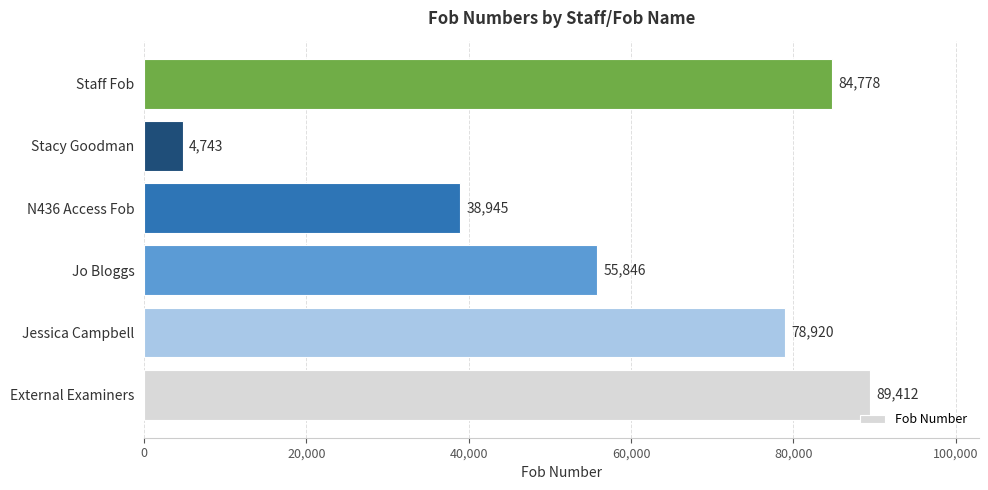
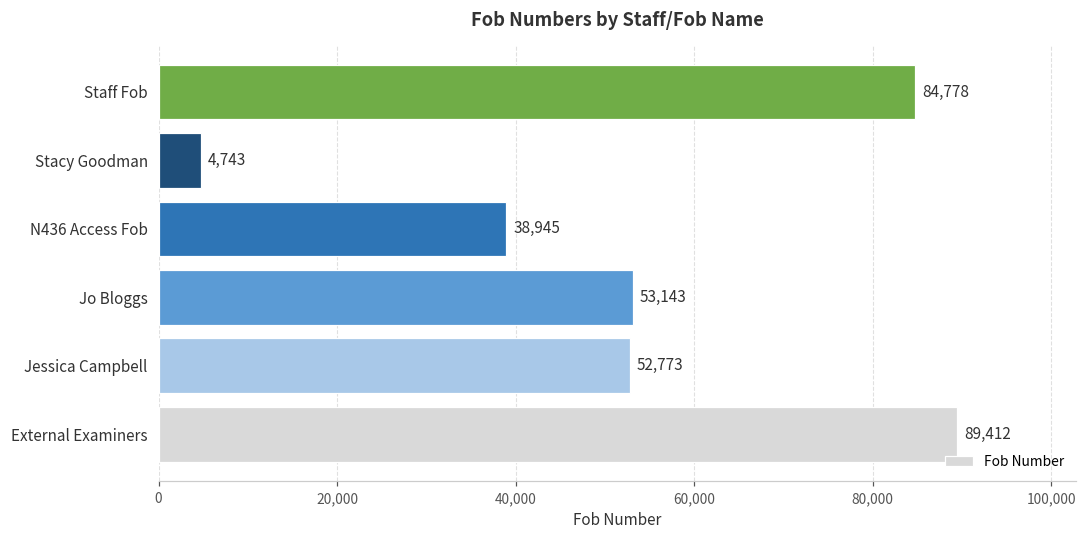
Jo Bloggs: 55,846 -> 53,143
Jessica Campbell: 78,920 -> 52,773
